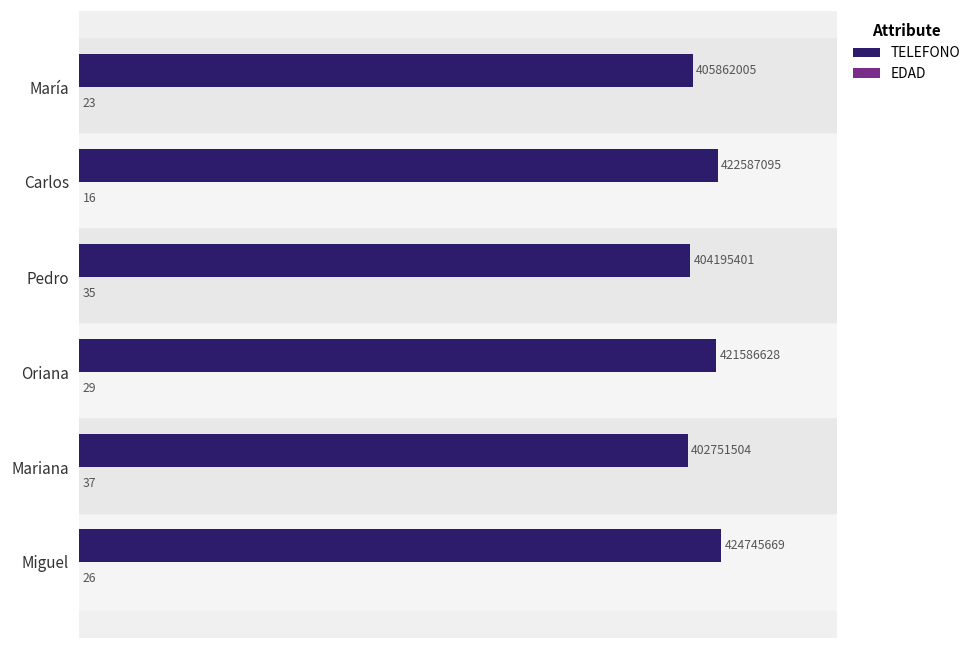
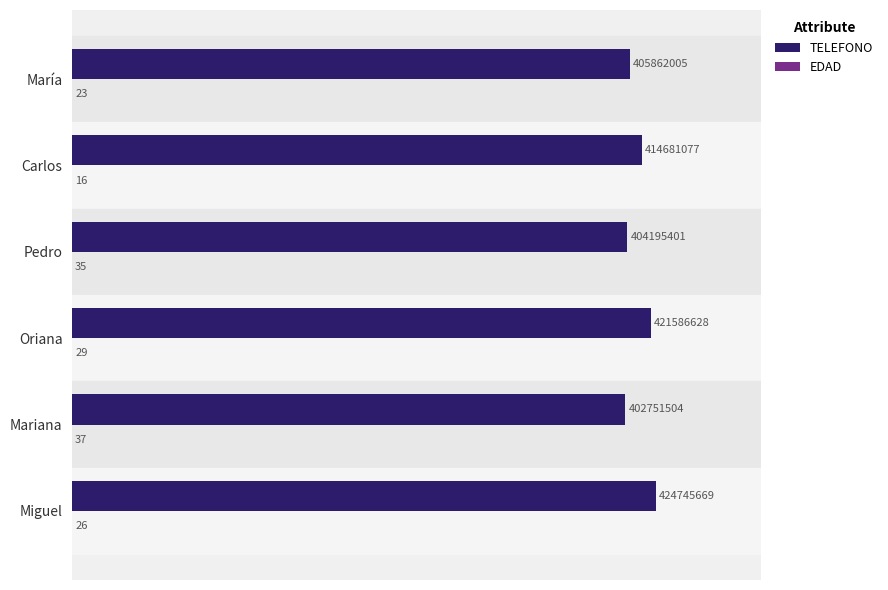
TELEFONO, Carlos: 422587095 -> 414681077
